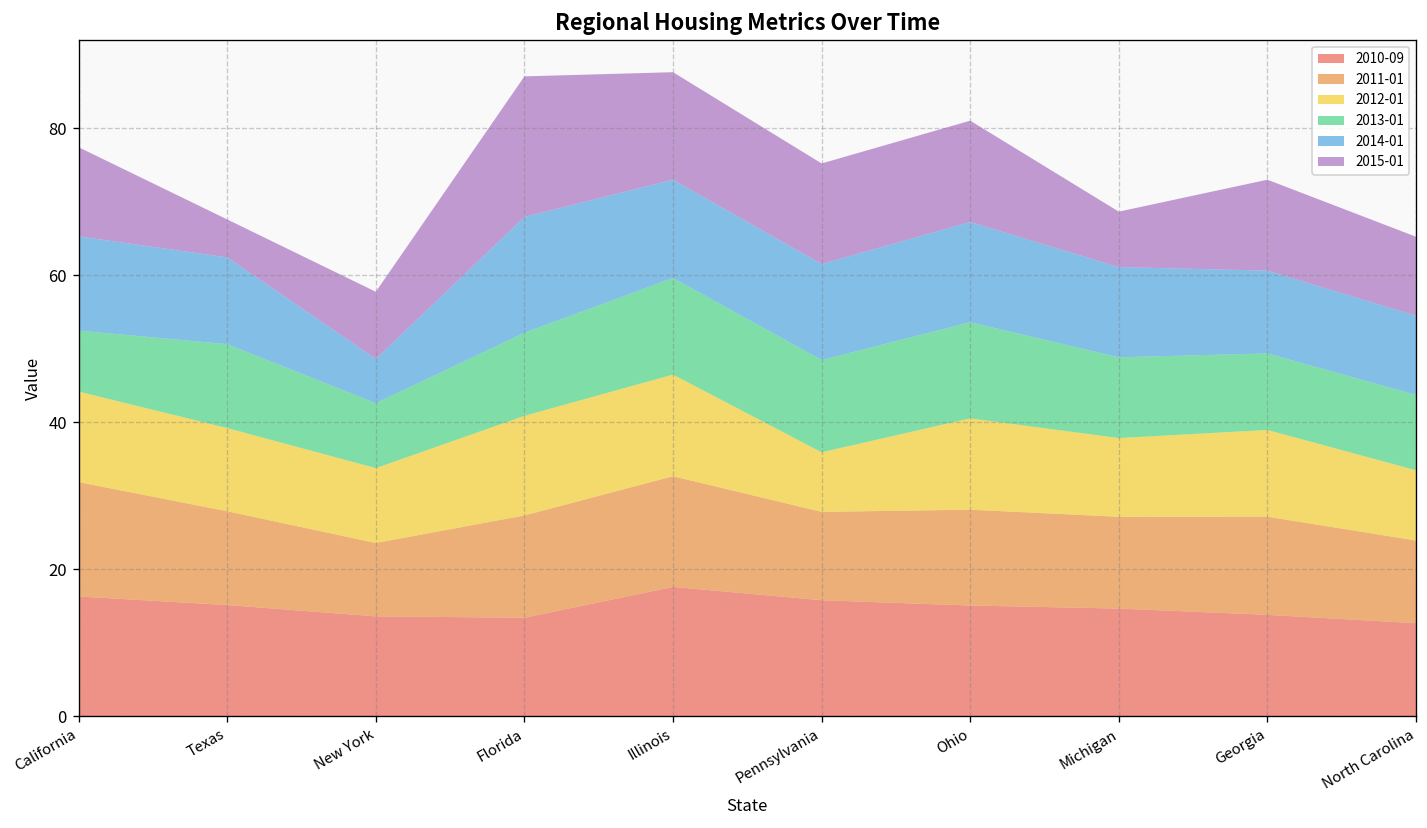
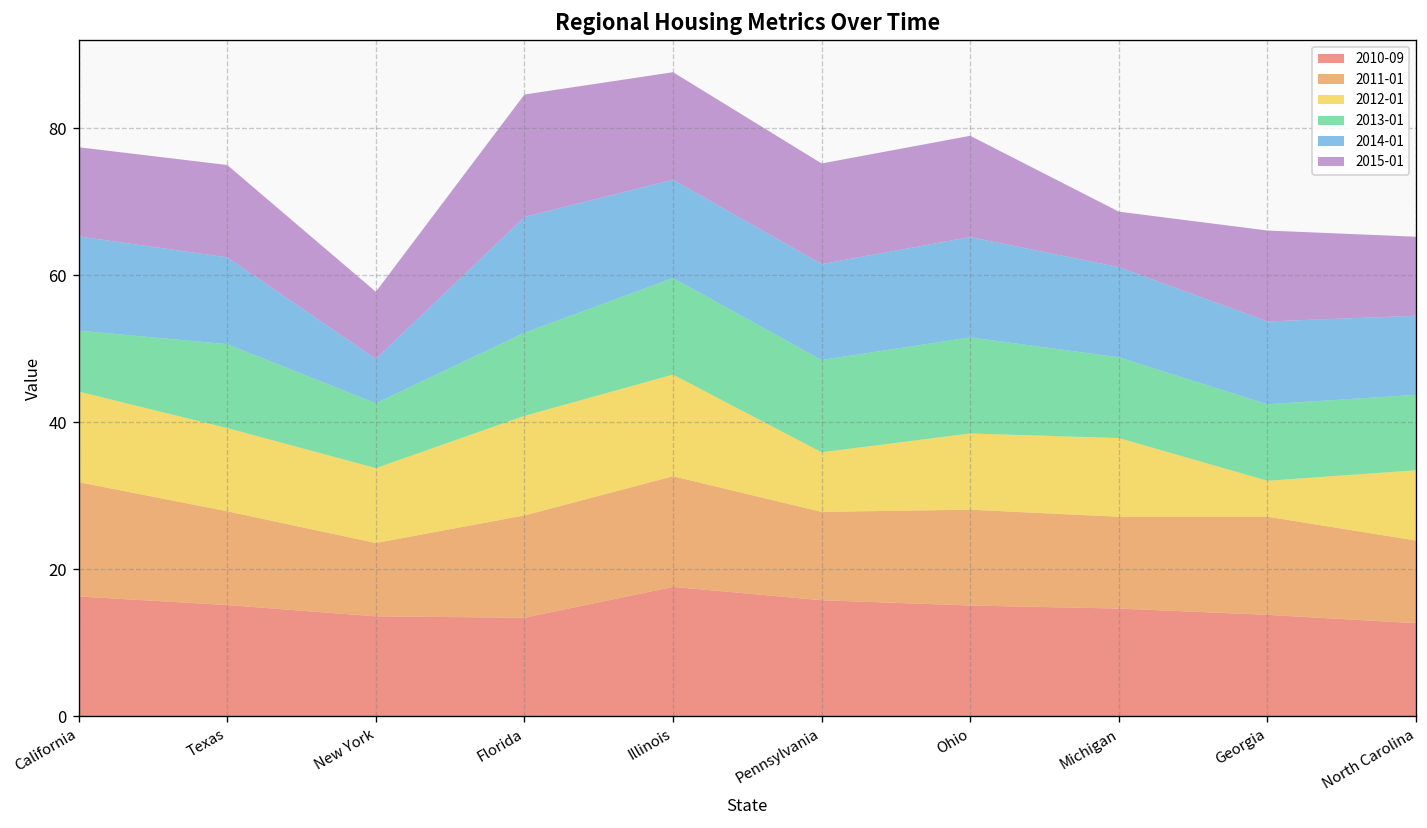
2015-01, Texas: 5 -> 13
2015-01, Florida: 19 -> 17
2012-01, Ohio: 12 -> 10
2012-01, Georgia: 12 -> 5
